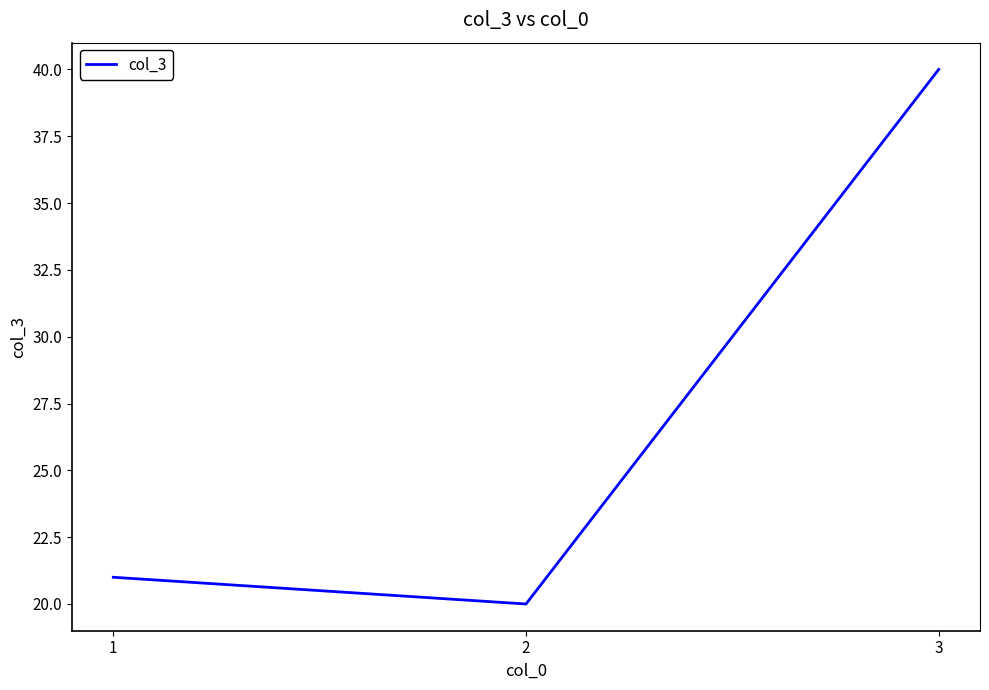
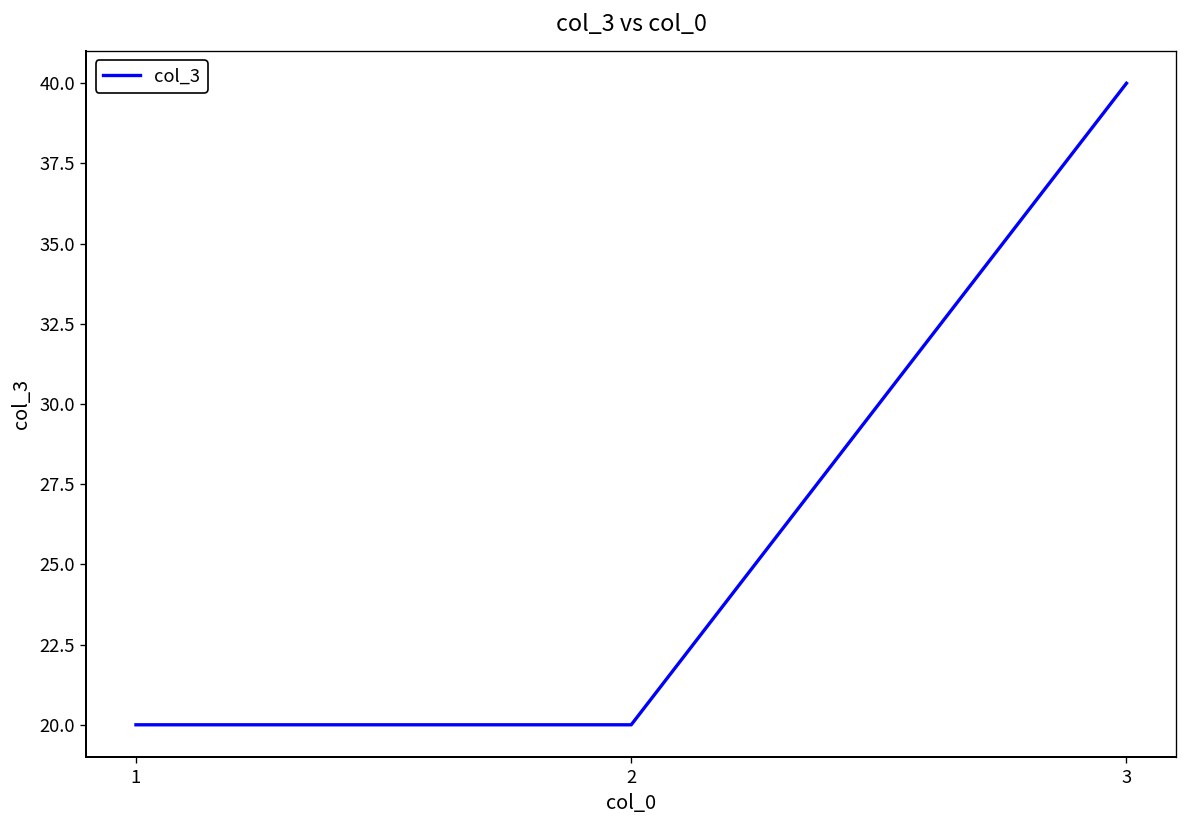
1: 21 -> 20
